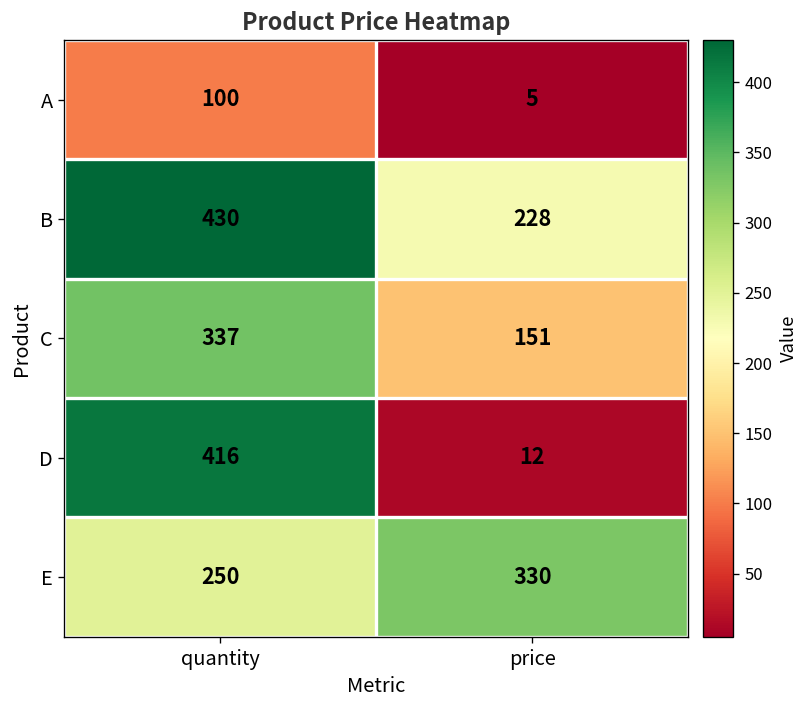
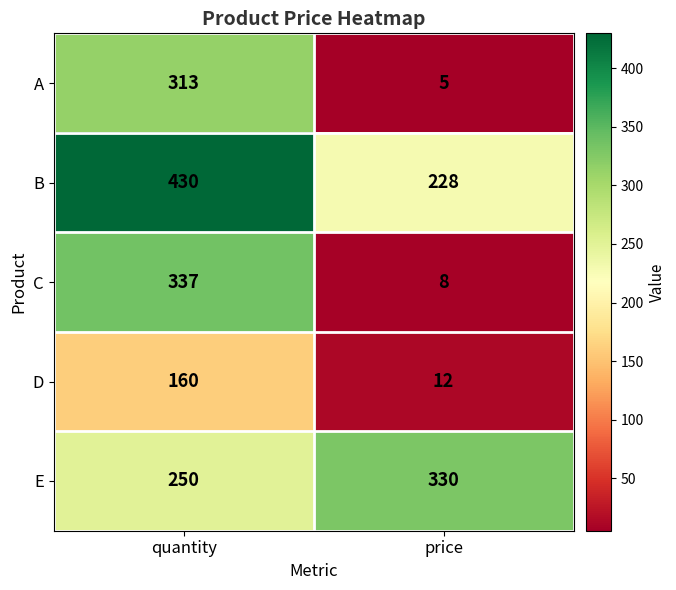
A, quantity: 100 -> 313
C, price: 151 -> 8
D, quantity: 416 -> 160
